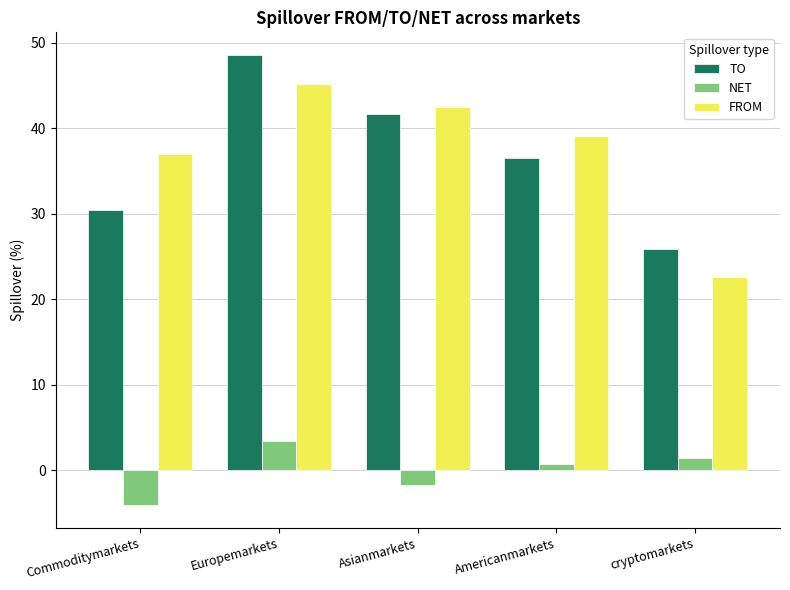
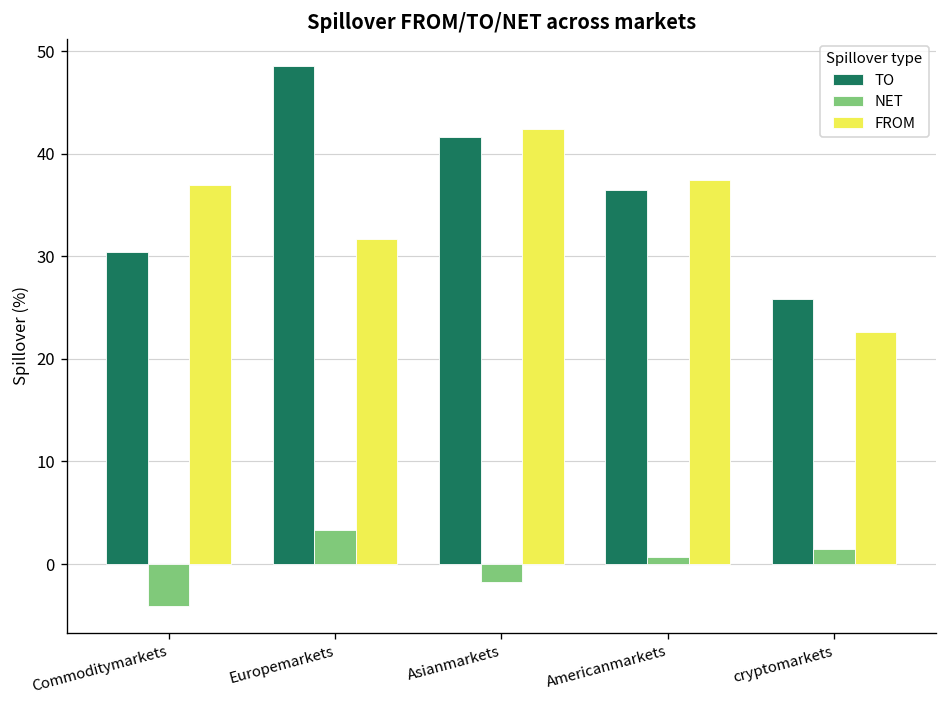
FROM, Europemarkets: 45 -> 32
FROM, Americanmarkets: 39 -> 38
